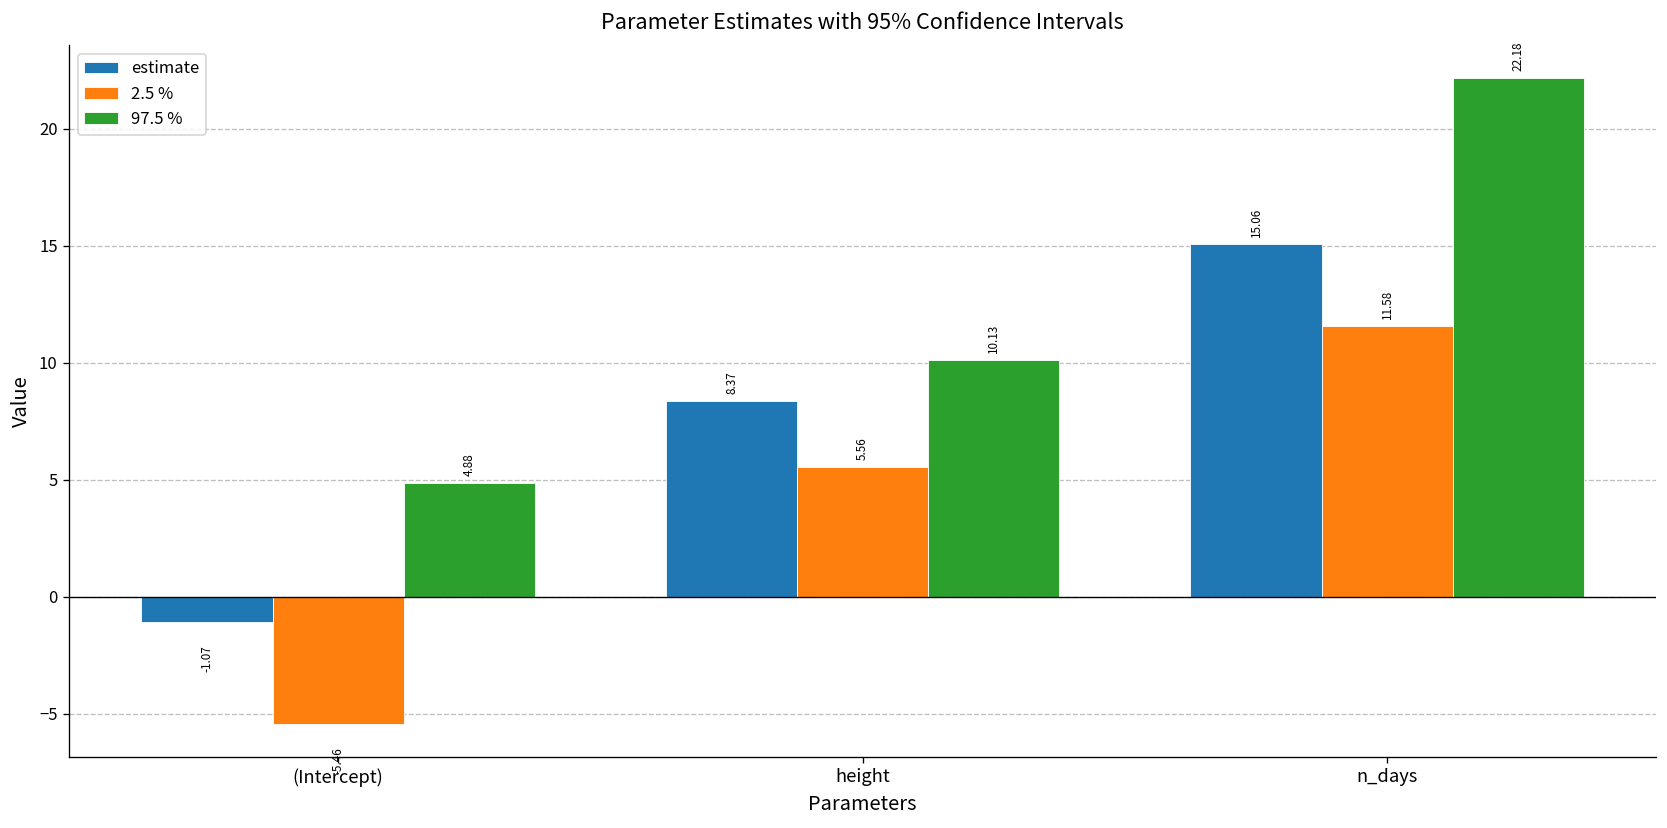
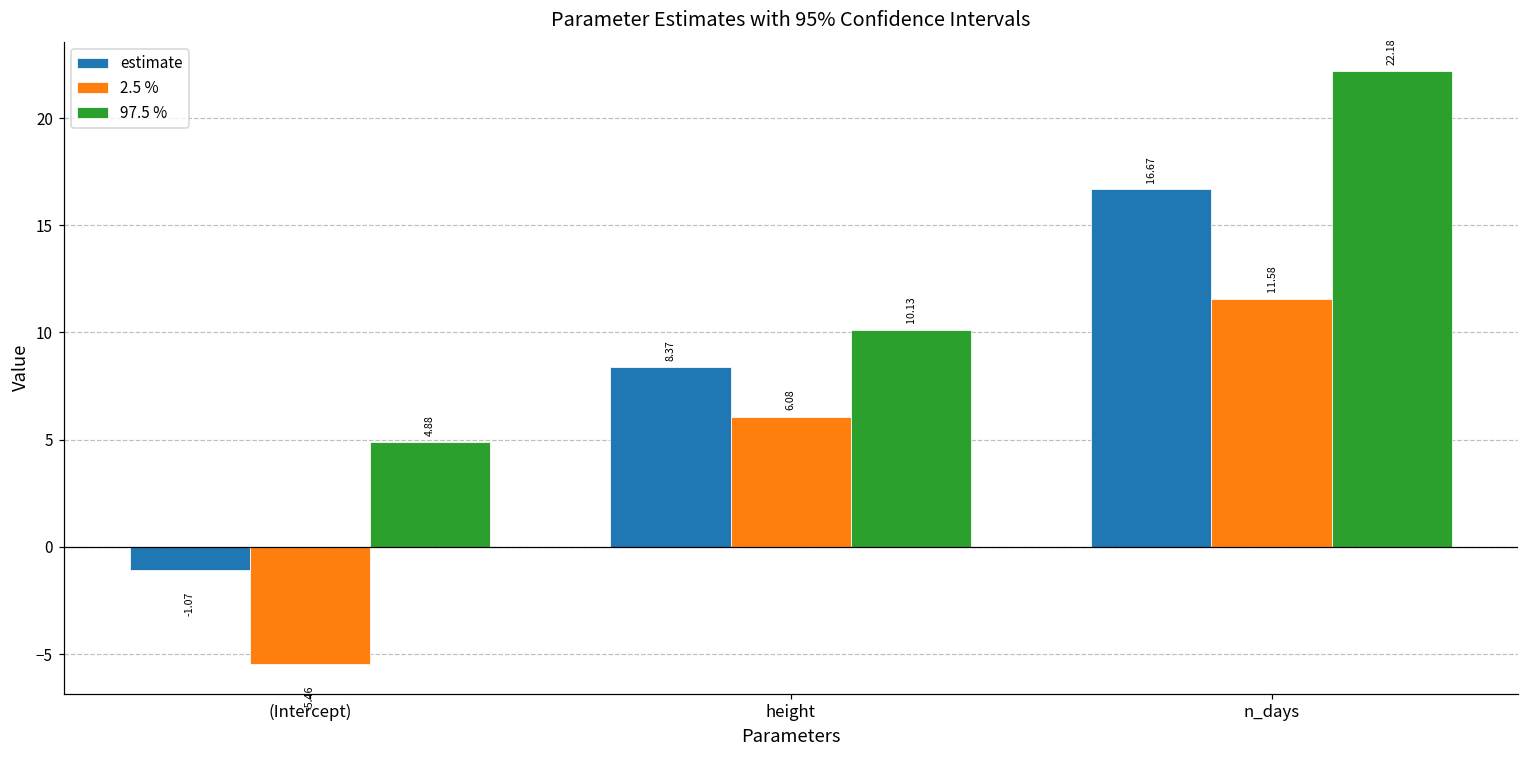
2.5 %, height: 5.56 -> 6.08
estimate, n_days: 15.06 -> 16.67
